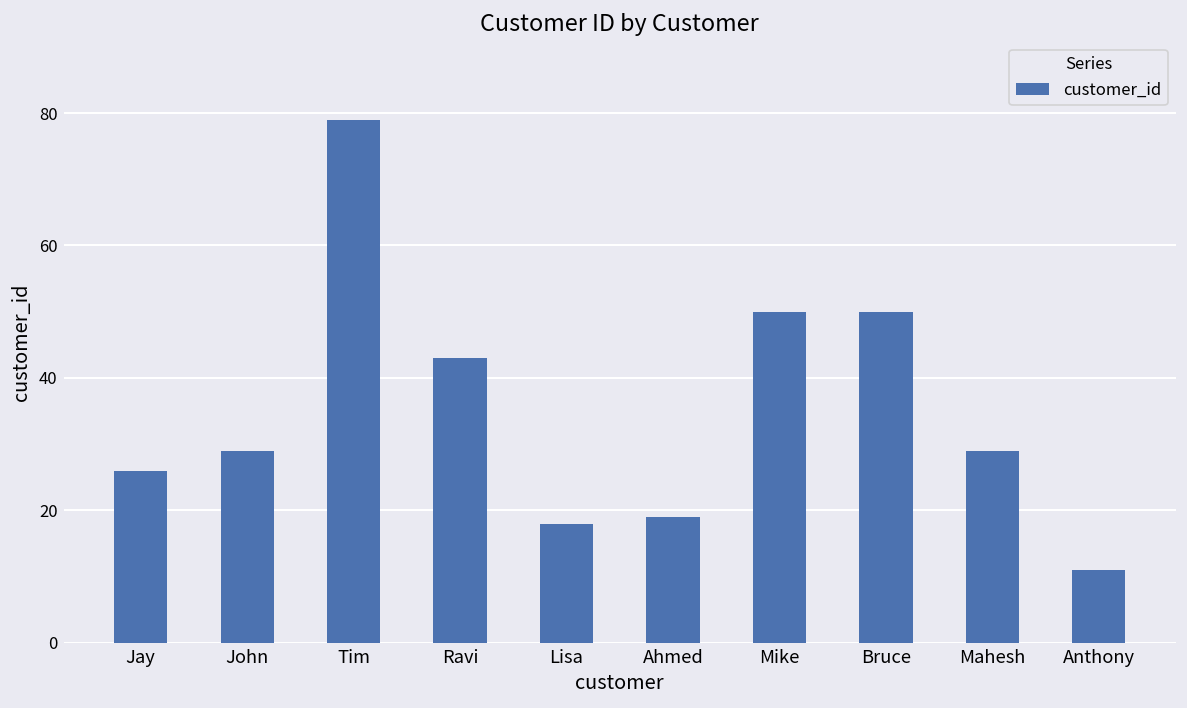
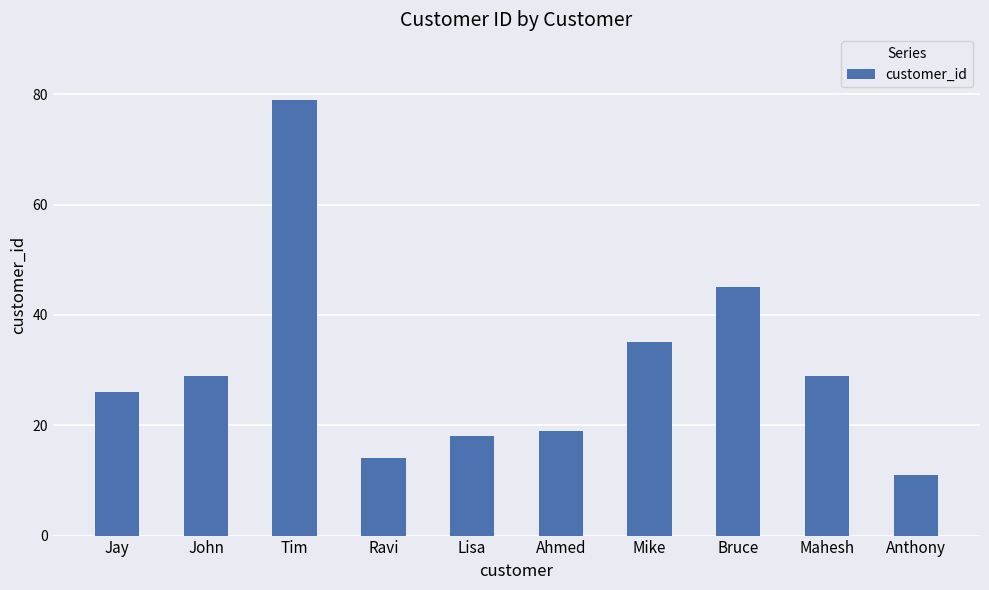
Ravi: 43 -> 14
Mike: 50 -> 35
Bruce: 50 -> 45
